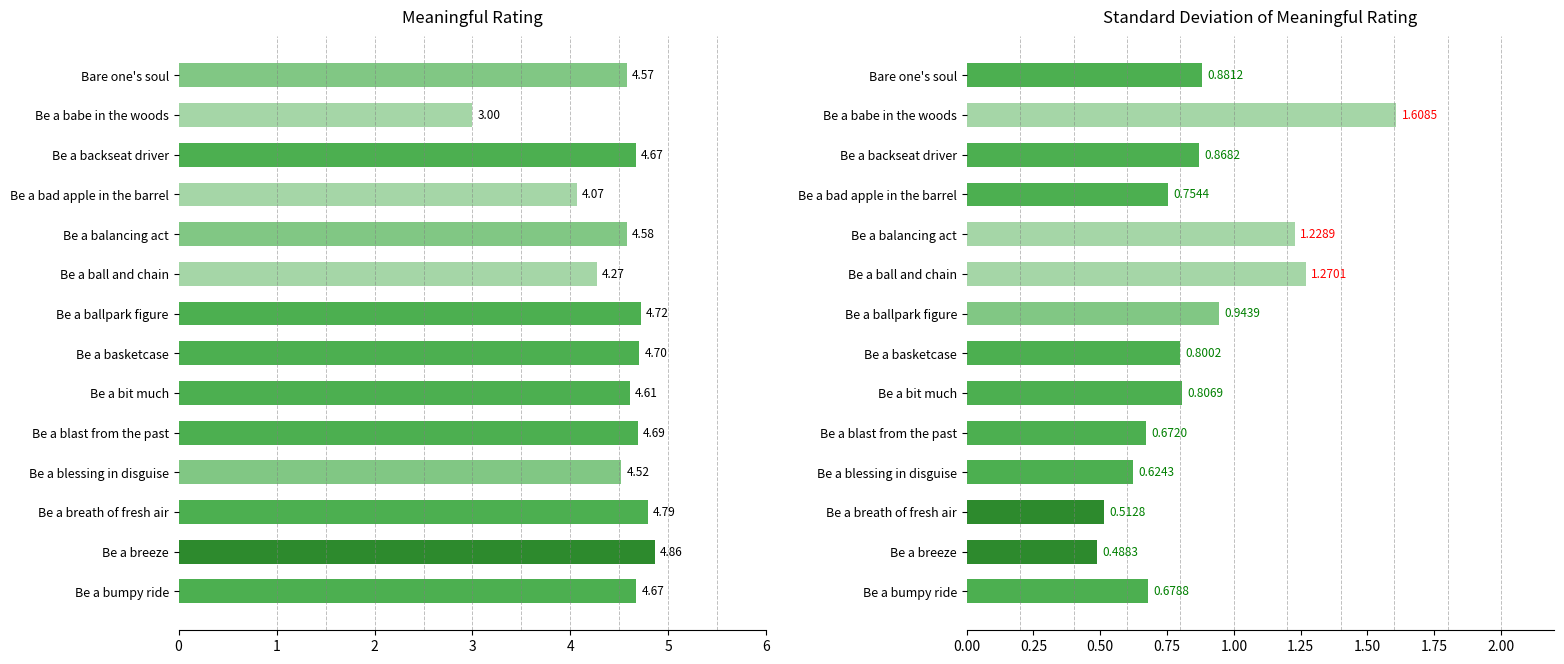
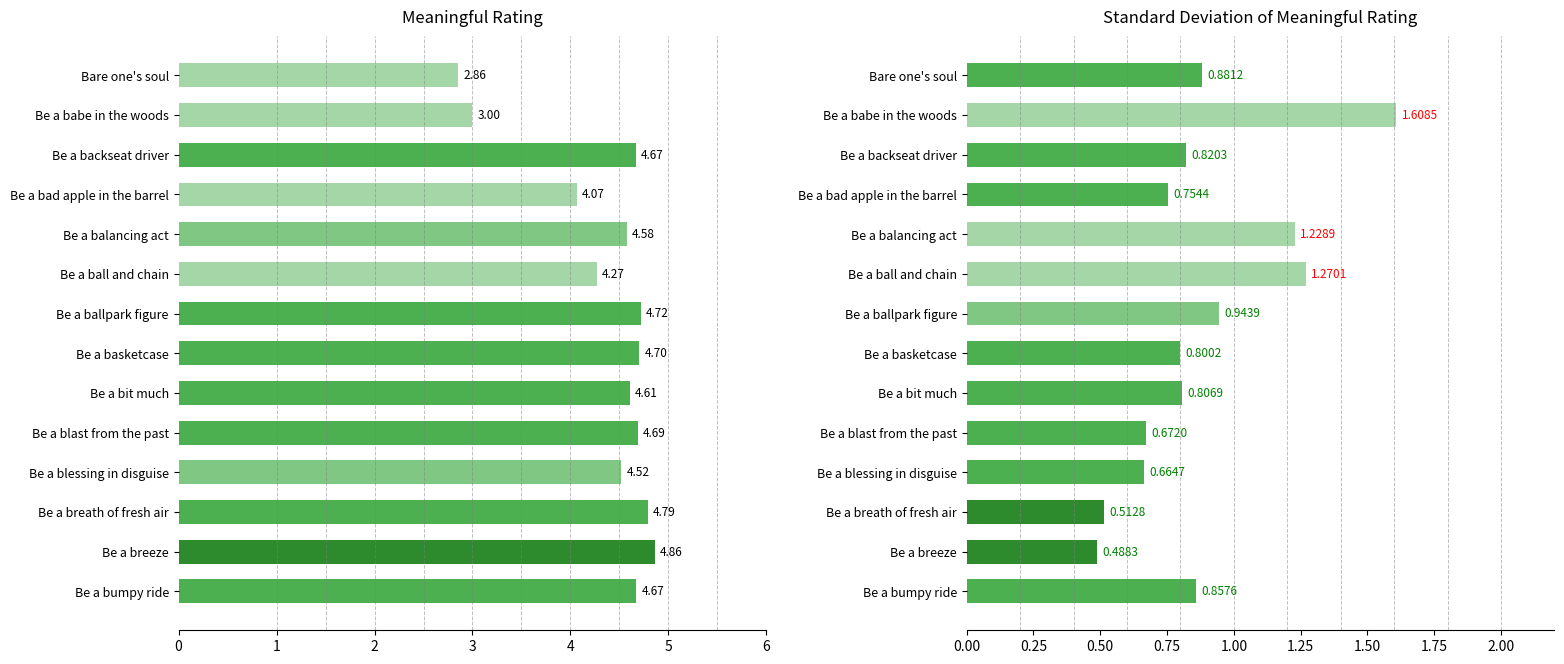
Meaningful Rating, Bare one's soul: 4.57 -> 2.86
Standard Deviation of Meaningful Rating, Be a backseat driver: 0.8682 -> 0.8203
Standard Deviation of Meaningful Rating, Be a blessing in disguise: 0.6243 -> 0.6647
Standard Deviation of Meaningful Rating, Be a bumpy ride: 0.6788 -> 0.8576
